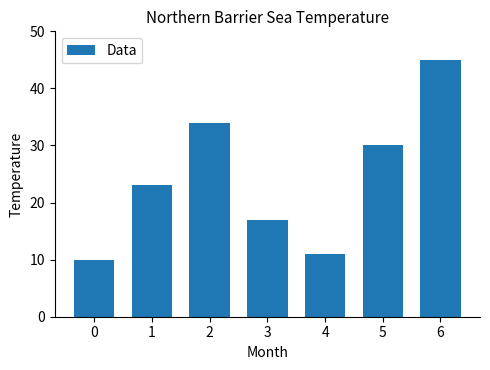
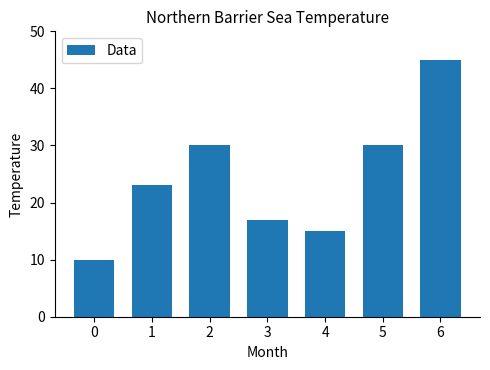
2: 34 -> 30
4: 11 -> 15
